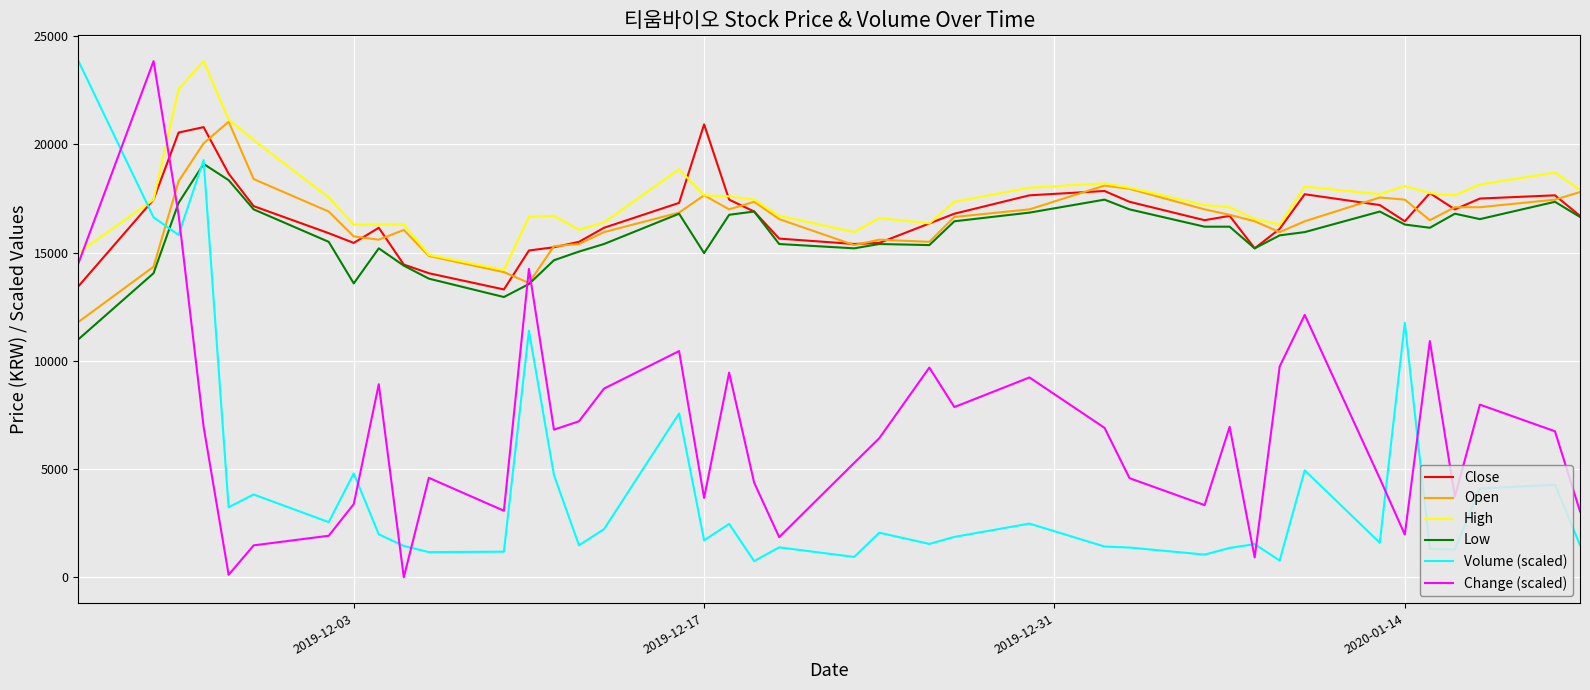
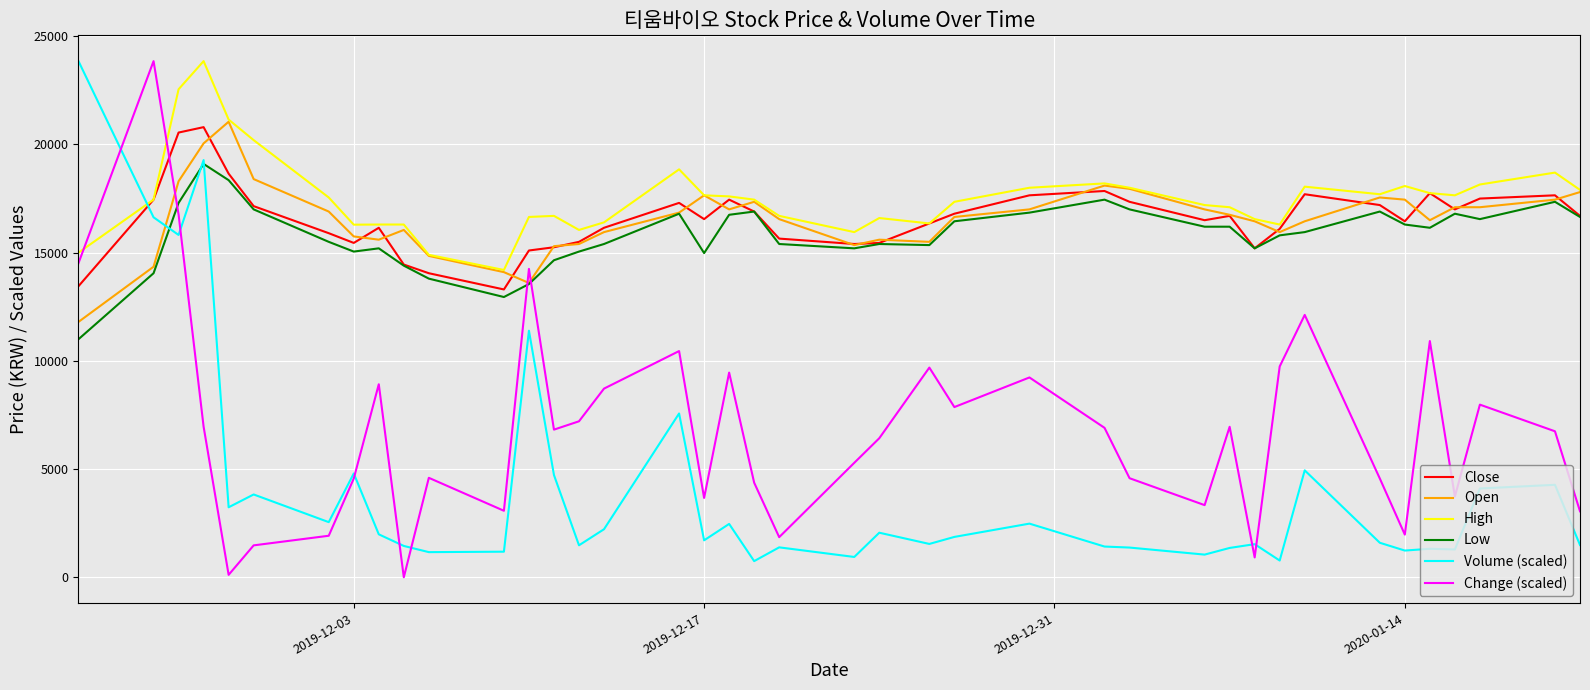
Low, 2019-12-03: 13600 -> 15100
Change (scaled), 2019-12-03: 3400 -> 4600
Close, 2019-12-17: 20900 -> 16600
Volume (scaled), 2020-01-14: 11800 -> 1200
